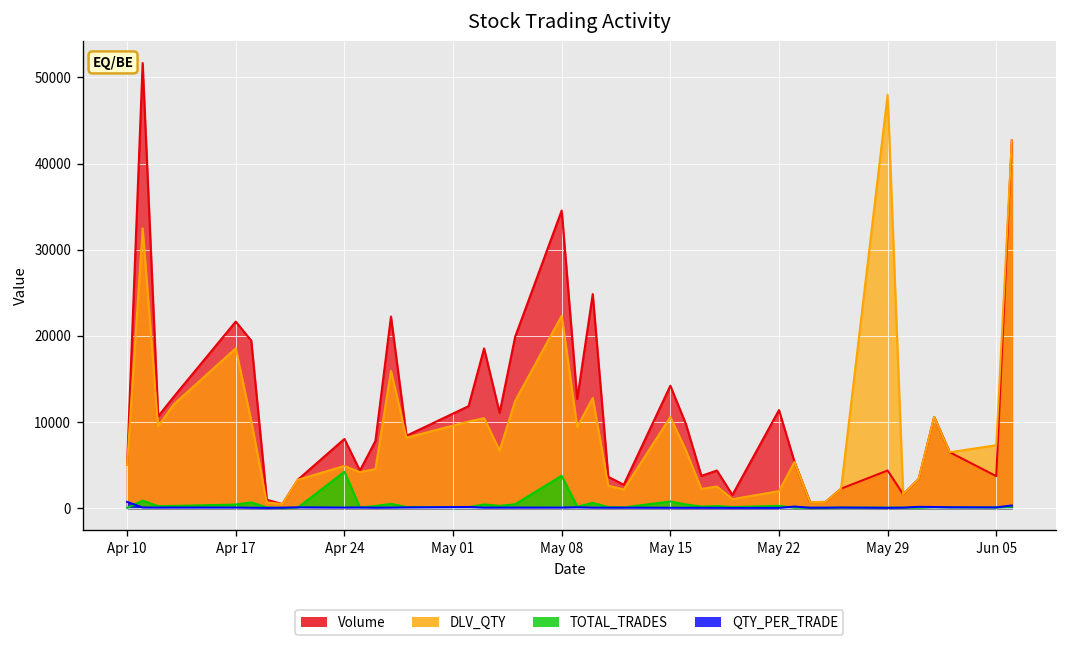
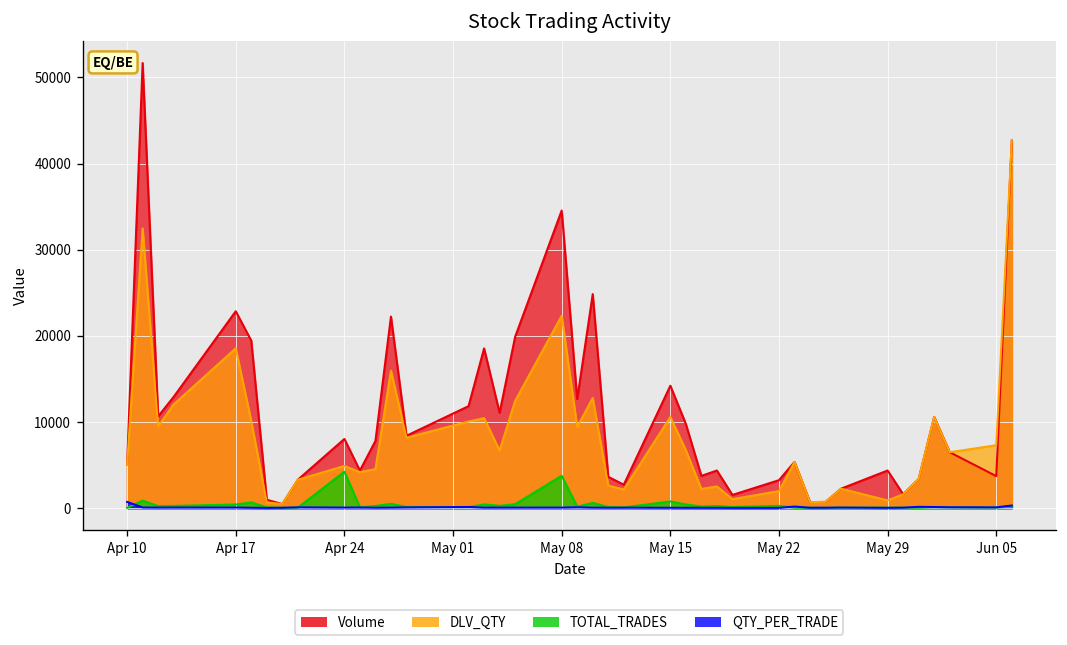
Volume, Apr 17: 22000 -> 23000
Volume, May 22: 11000 -> 3000
DLV_QTY, May 29: 48000 -> 1000
